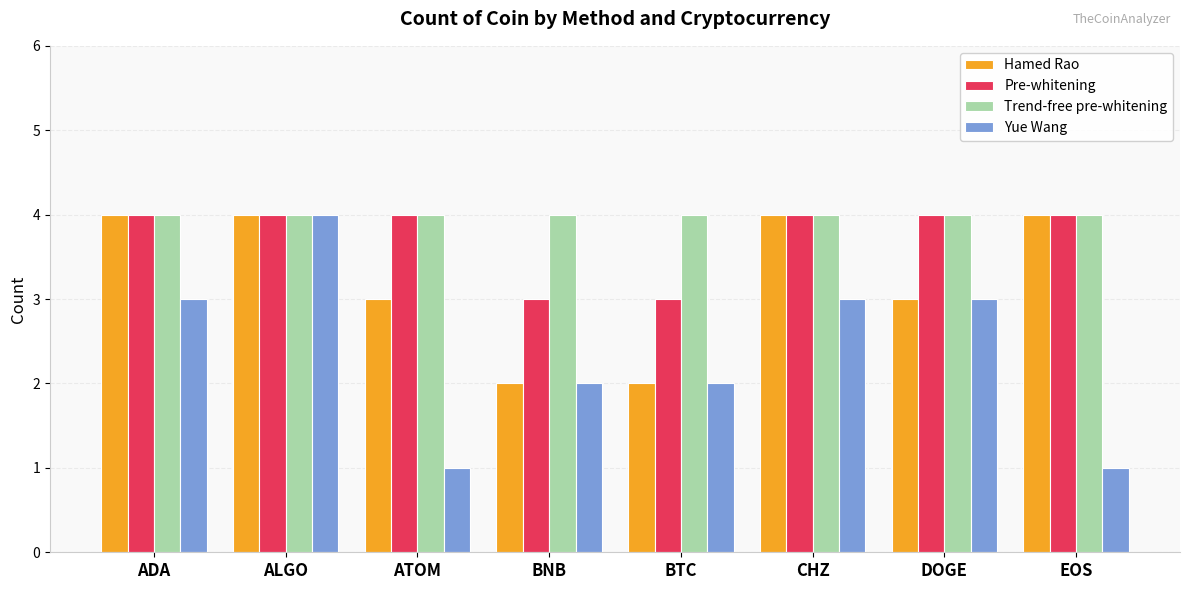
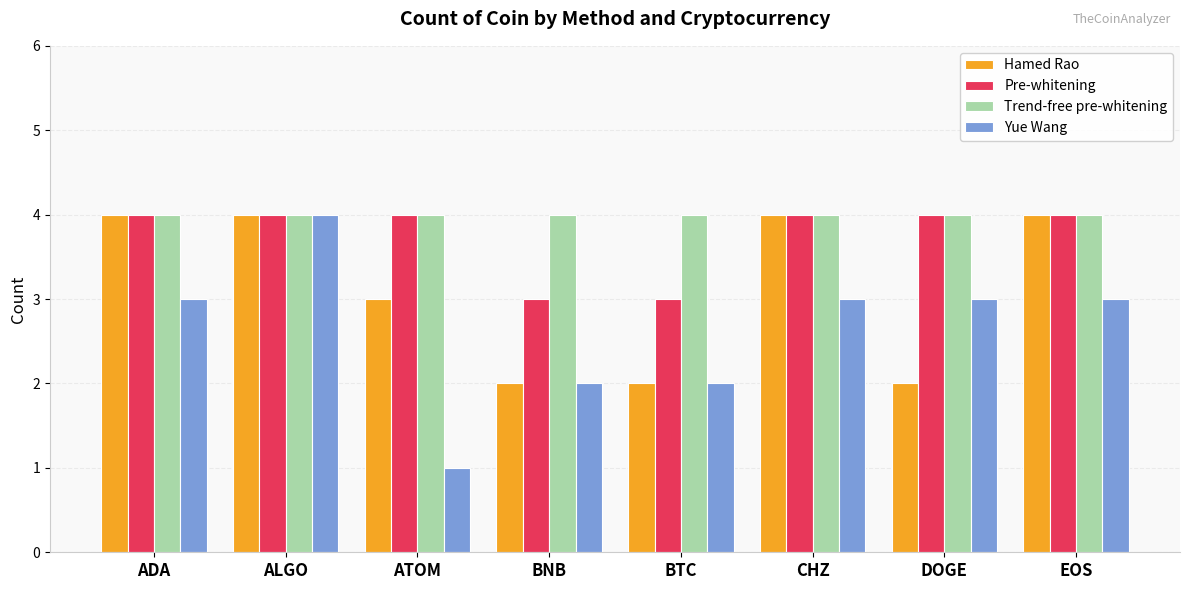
Hamed Rao, DOGE: 3 -> 2
Yue Wang, EOS: 1 -> 3
